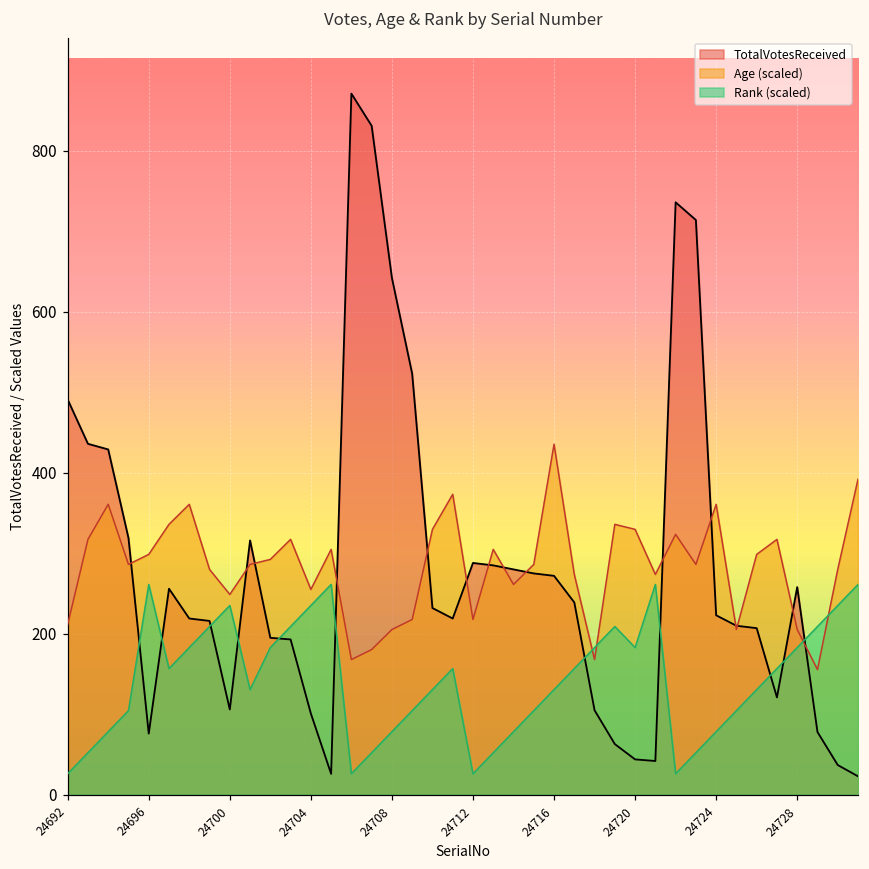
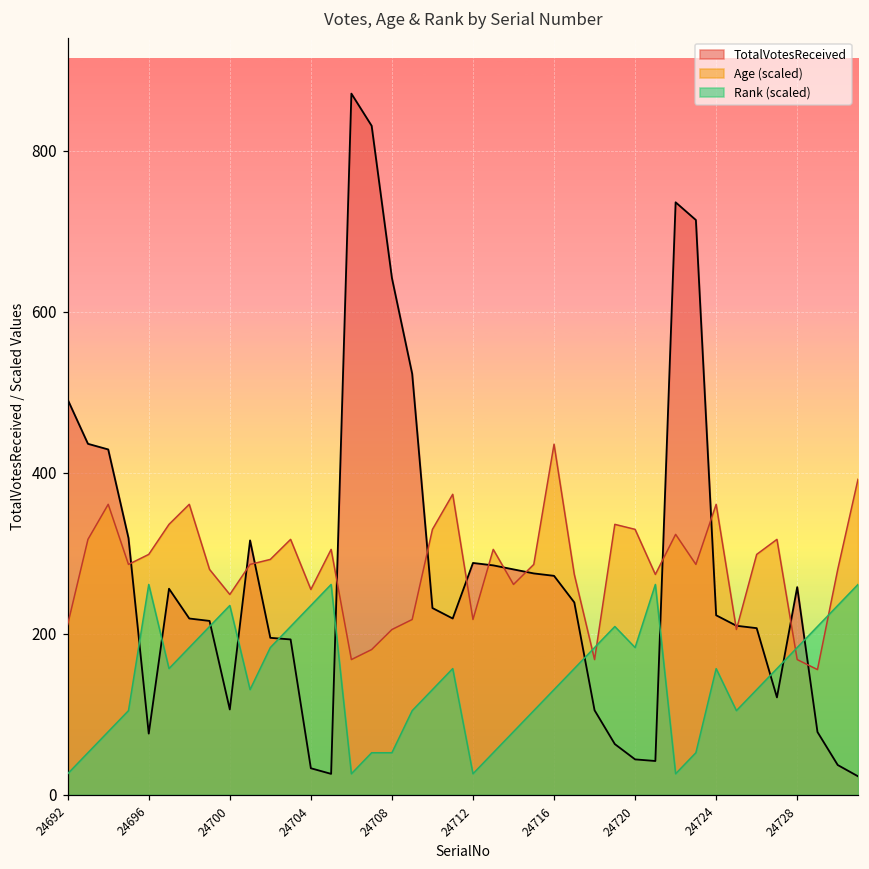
TotalVotesReceived, 24704: 100 -> 30
Rank (scaled), 24708: 80 -> 50
Rank (scaled), 24724: 80 -> 160
Age (scaled), 24728: 210 -> 170
